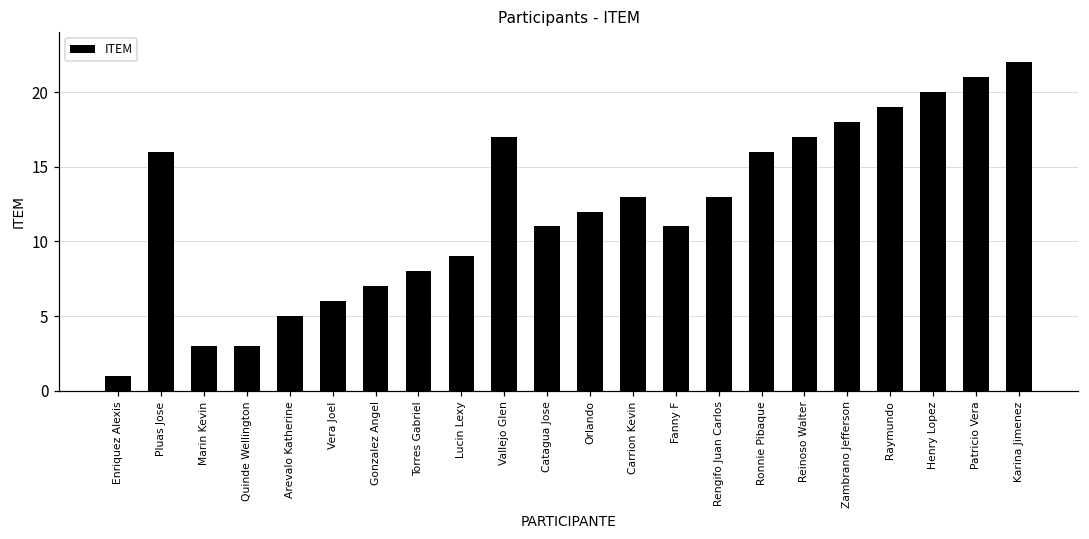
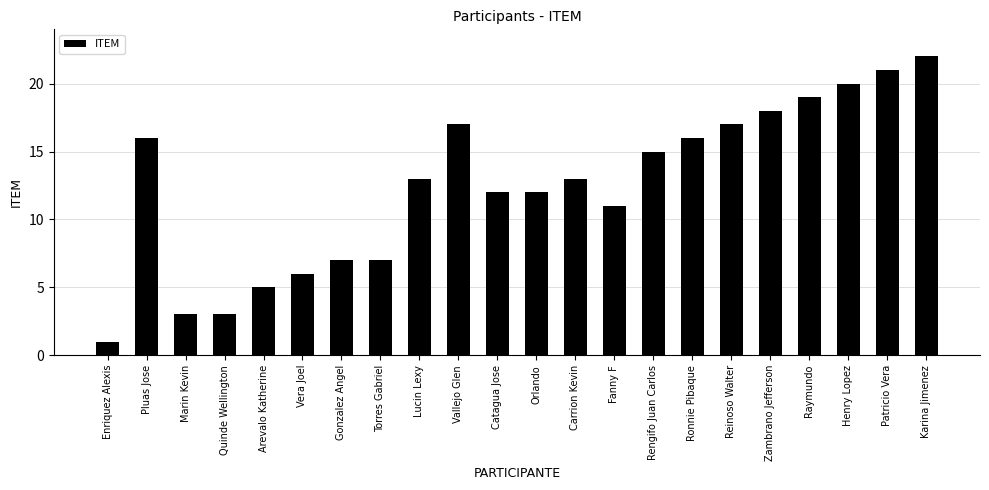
Torres Gabriel: 8 -> 7
Lucin Lexy: 9 -> 13
Catagua Jose: 11 -> 12
Rengifo Juan Carlos: 13 -> 15
